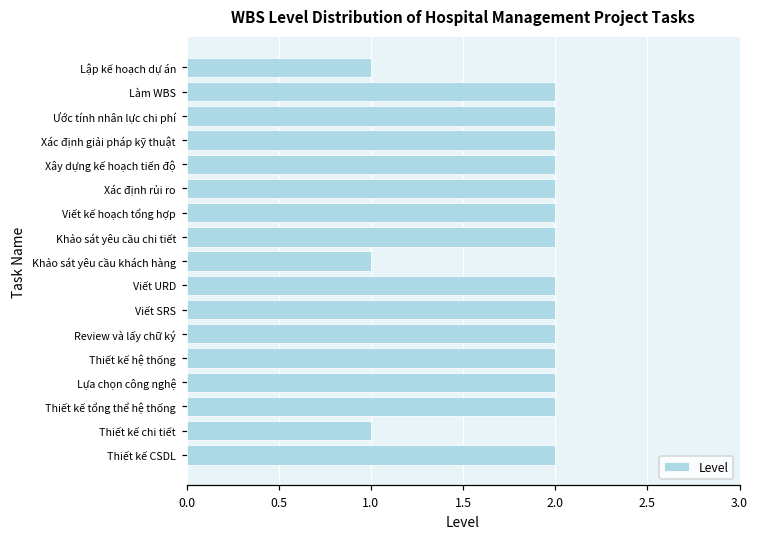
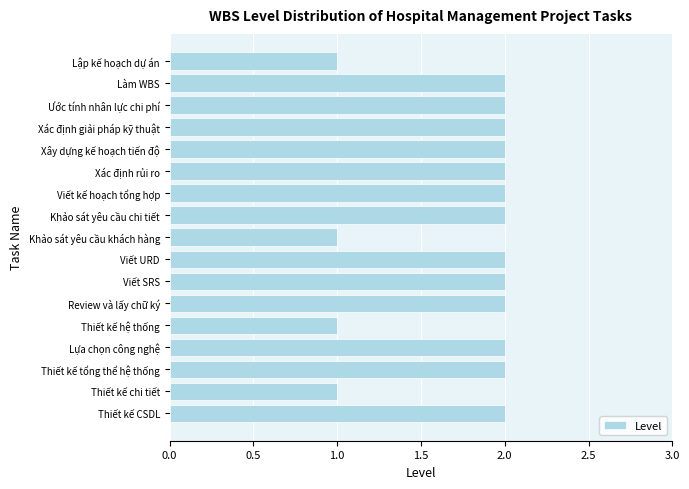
Thiết kế hệ thống: 2 -> 1
